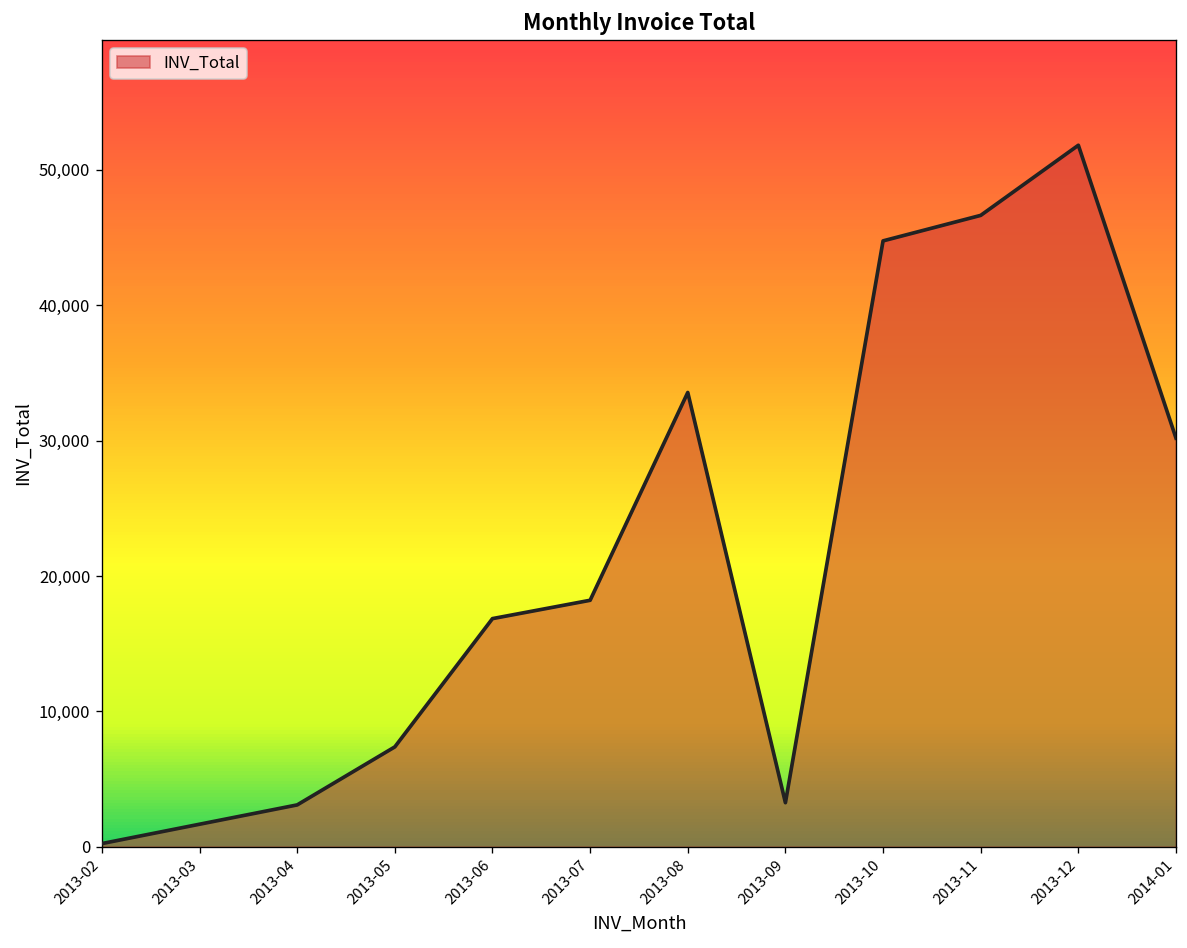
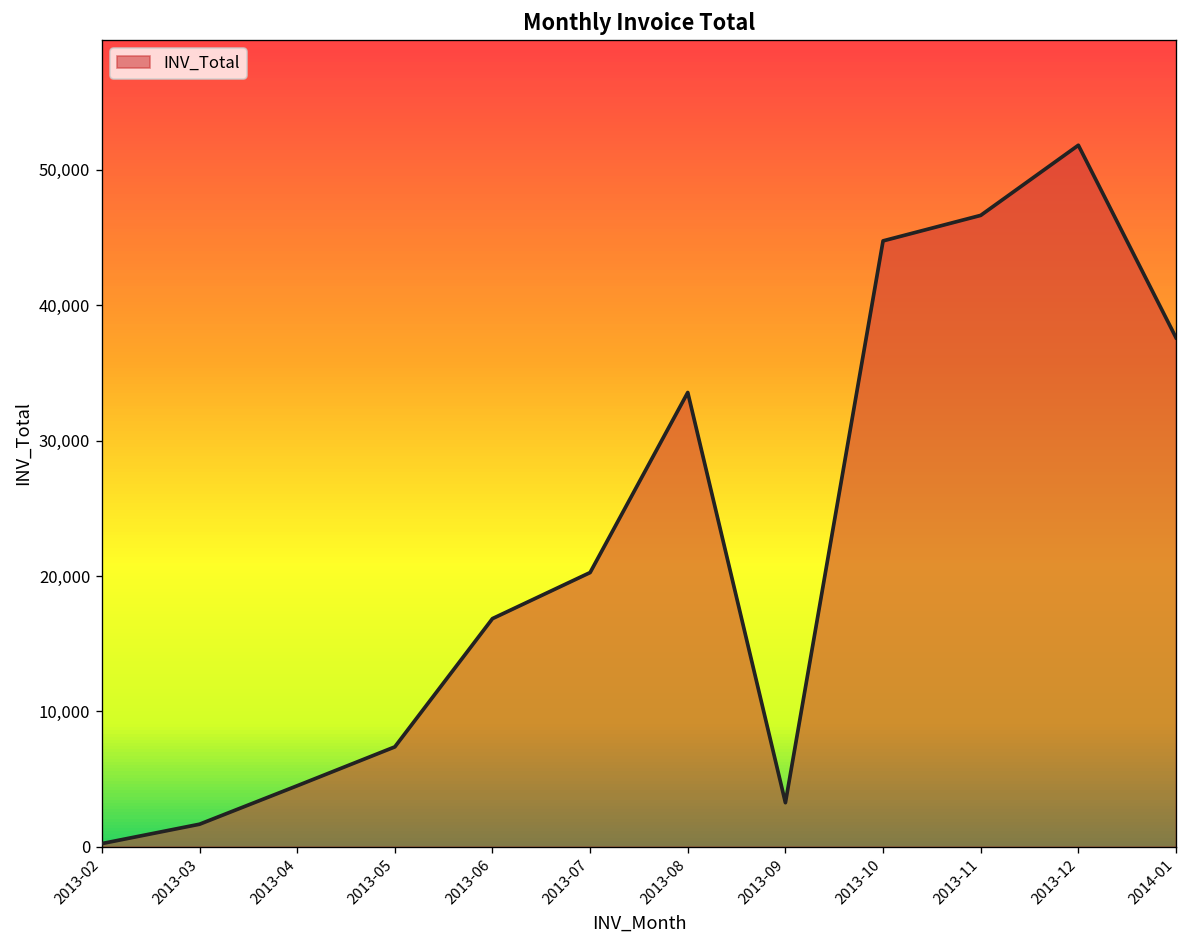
2013-04: 3,100 -> 4,500
2013-07: 18,200 -> 20,300
2014-01: 30,200 -> 37,600
